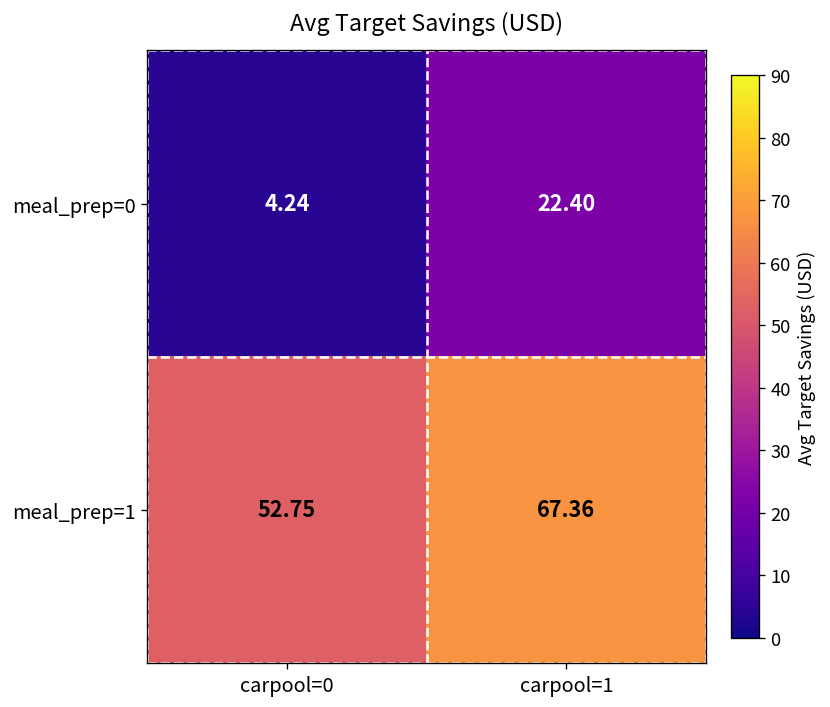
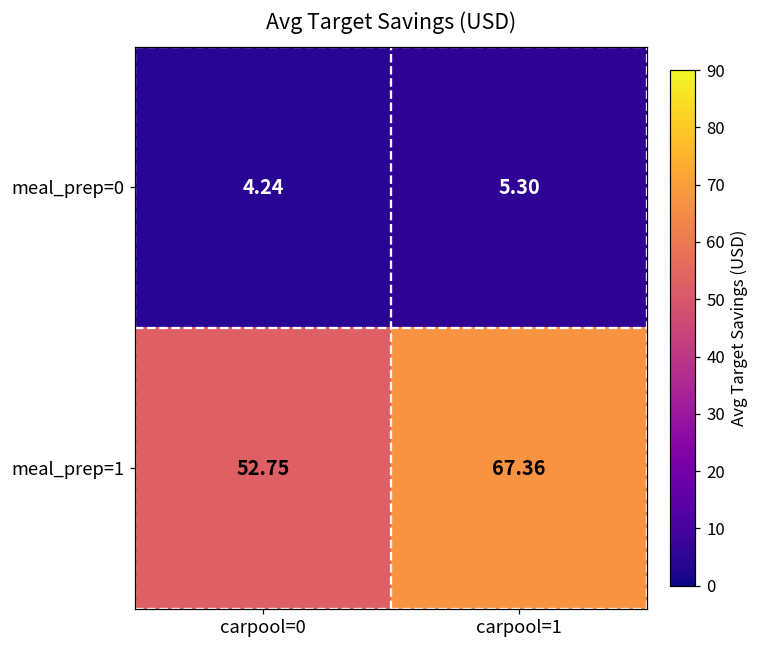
meal_prep=0, carpool=1: 22.40 -> 5.30
